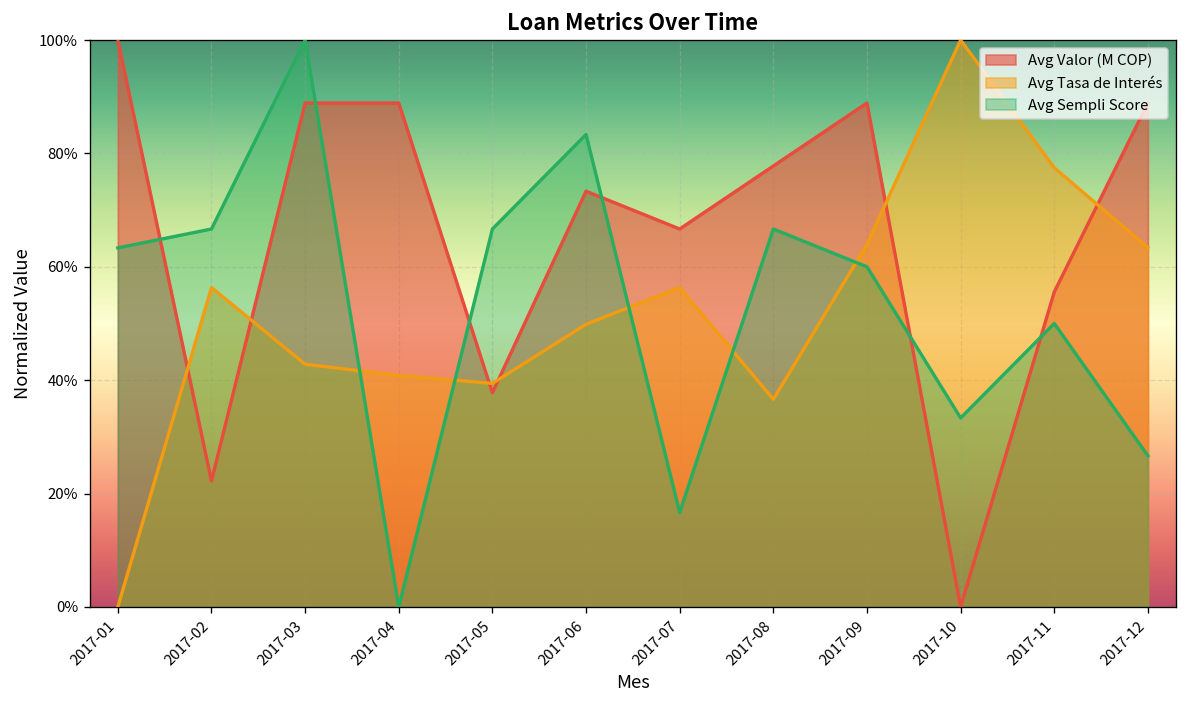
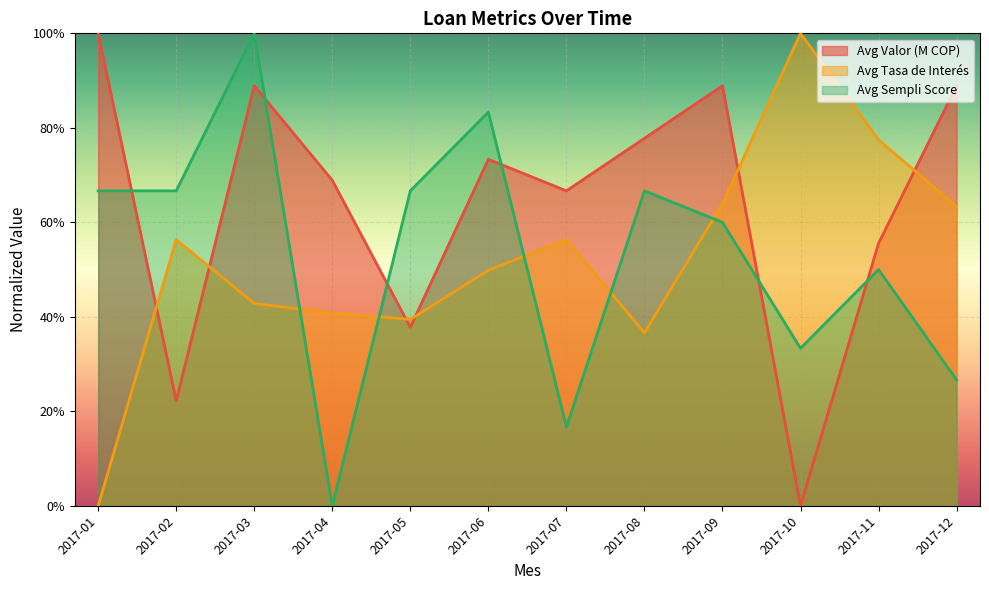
Avg Sempli Score, 2017-01: 63% -> 67%
Avg Valor (M COP), 2017-04: 89% -> 69%
